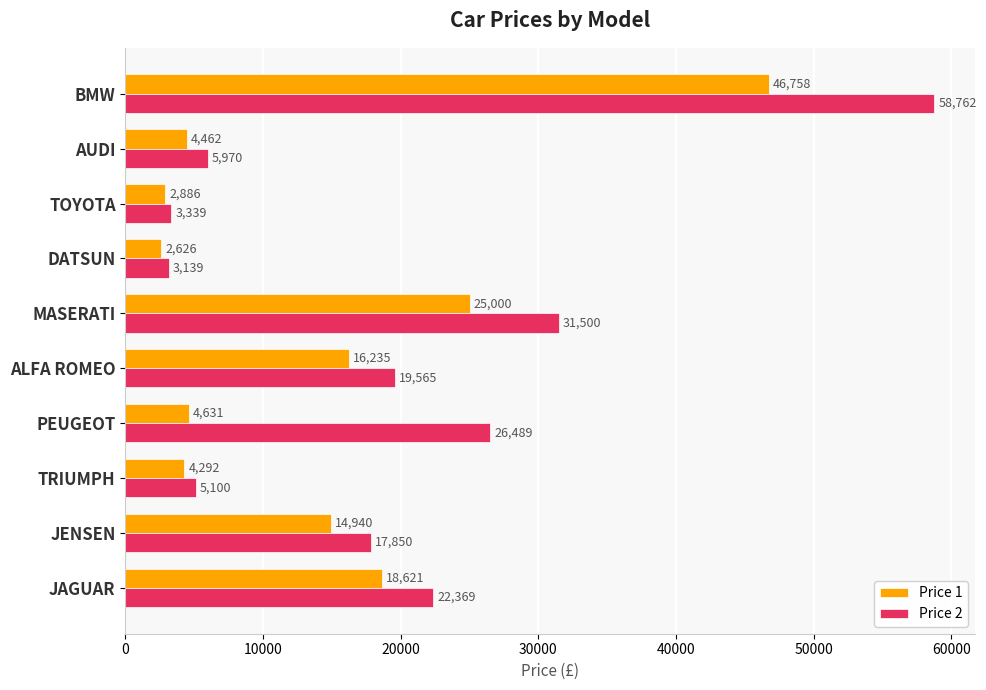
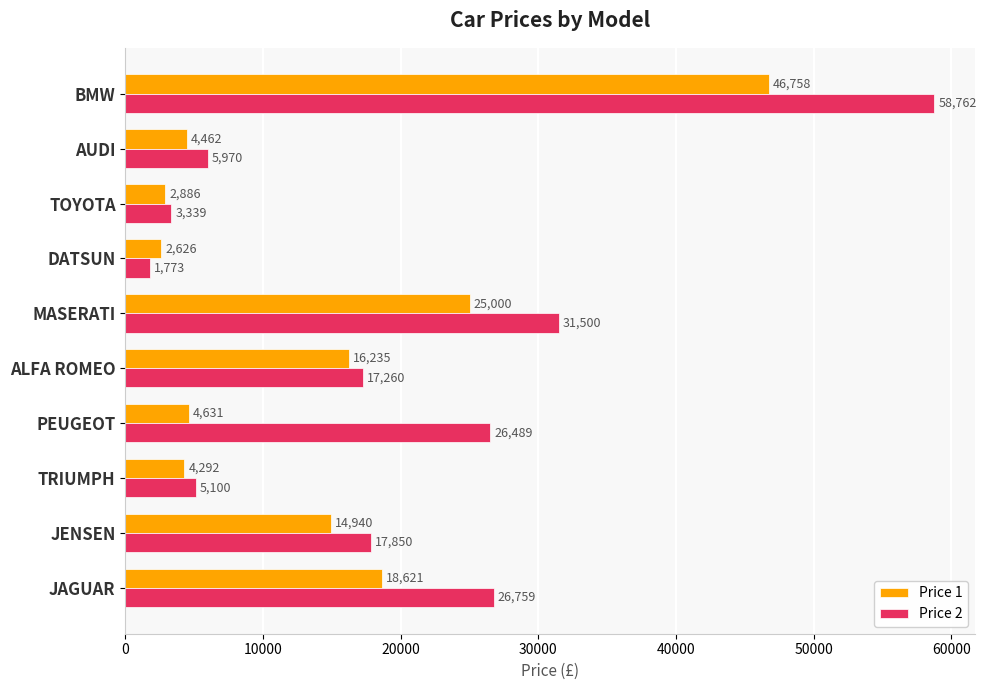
Price 2, DATSUN: 3,139 -> 1,773
Price 2, ALFA ROMEO: 19,565 -> 17,260
Price 2, JAGUAR: 22,369 -> 26,759
